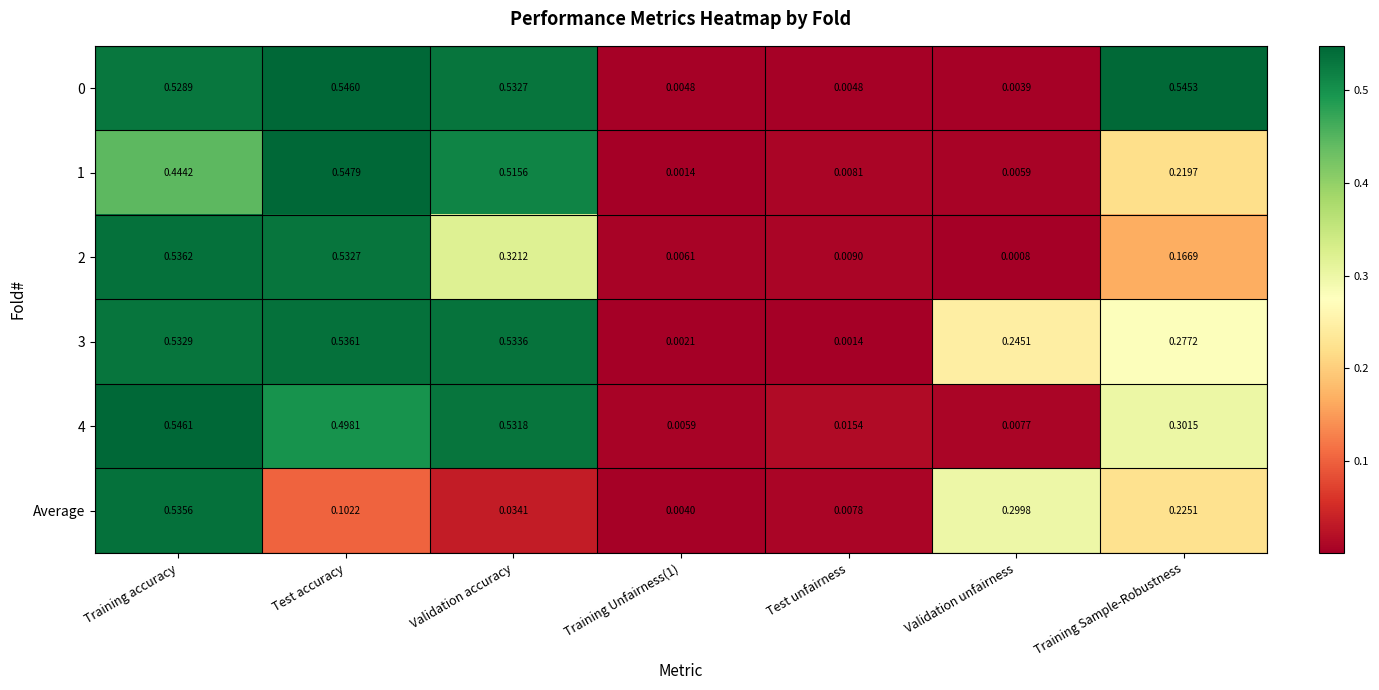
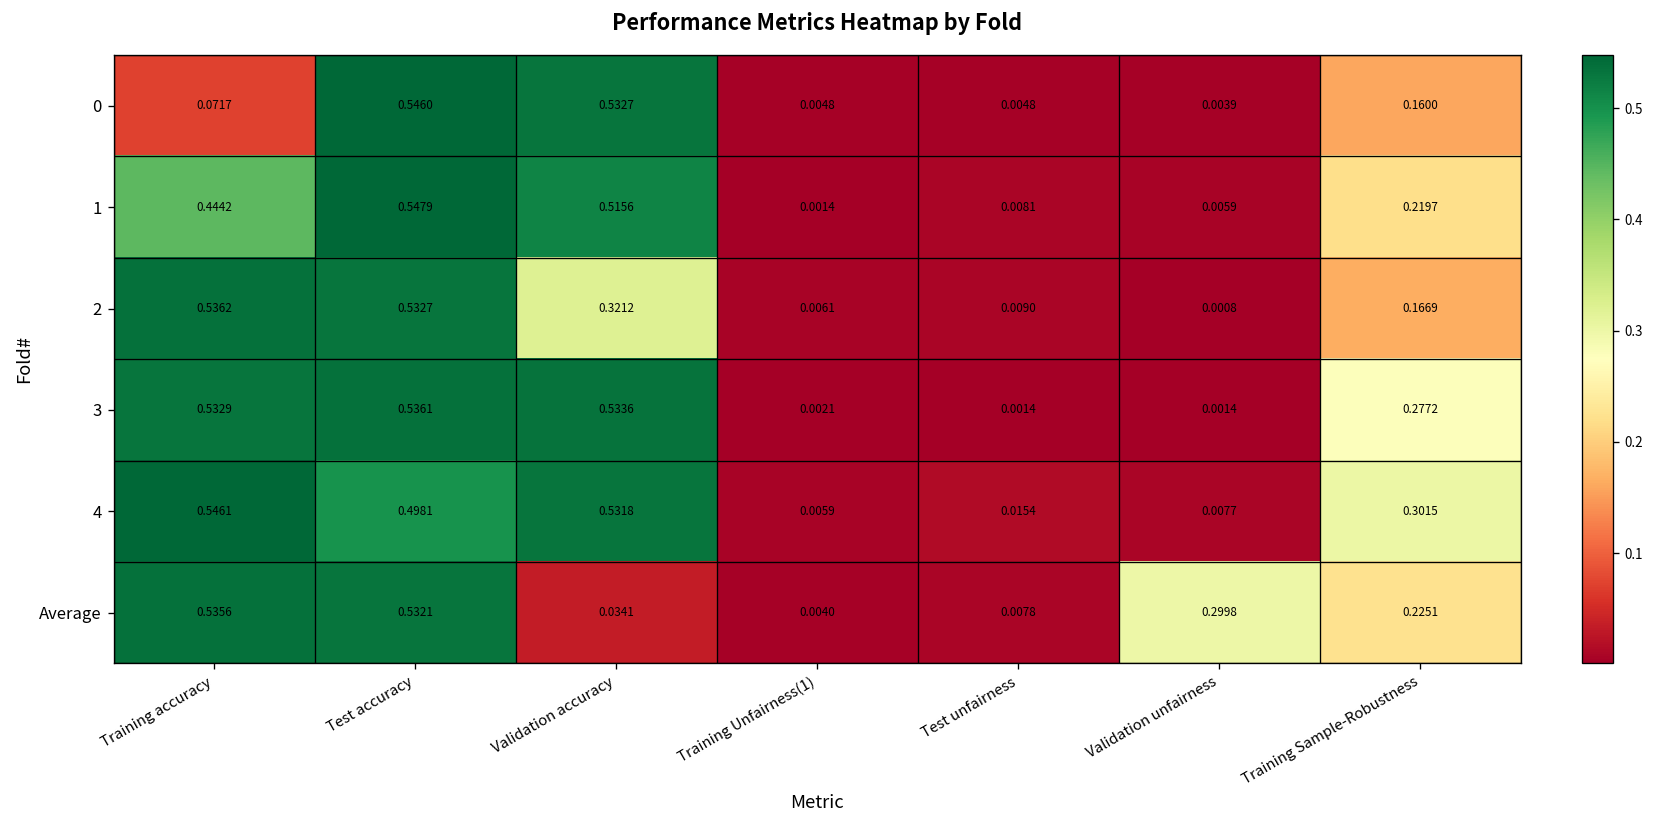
0, Training accuracy: 0.5289 -> 0.0717
0, Training Sample-Robustness: 0.5453 -> 0.1600
3, Validation unfairness: 0.2451 -> 0.0014
Average, Test accuracy: 0.1022 -> 0.5321
